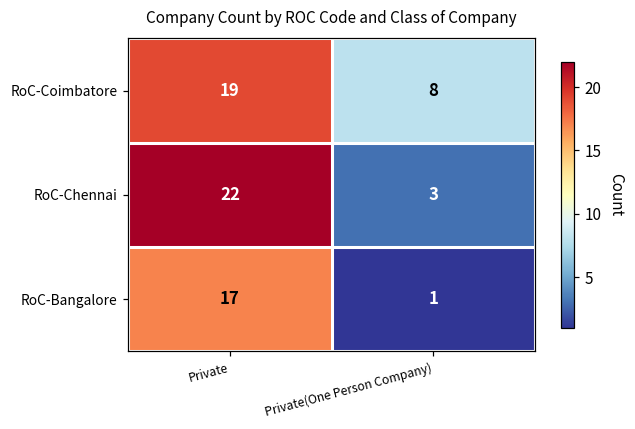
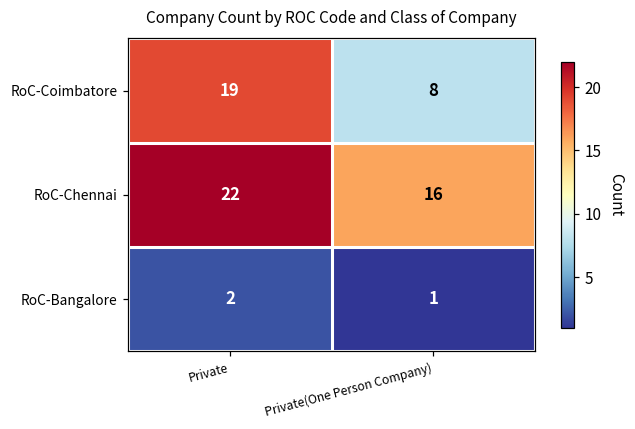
RoC-Chennai, Private(One Person Company): 3 -> 16
RoC-Bangalore, Private: 17 -> 2
